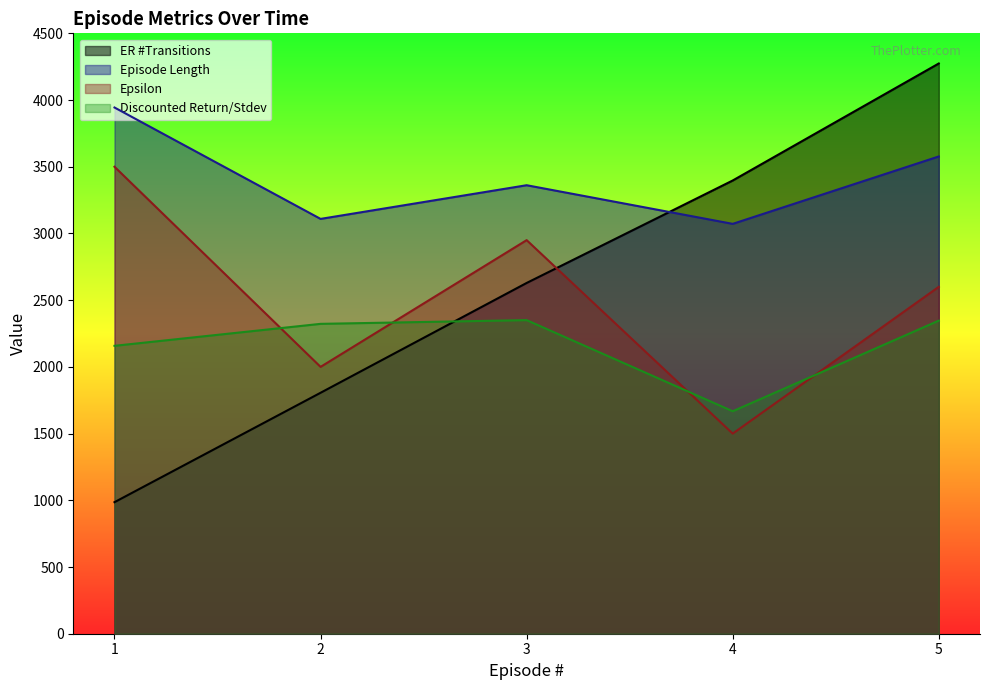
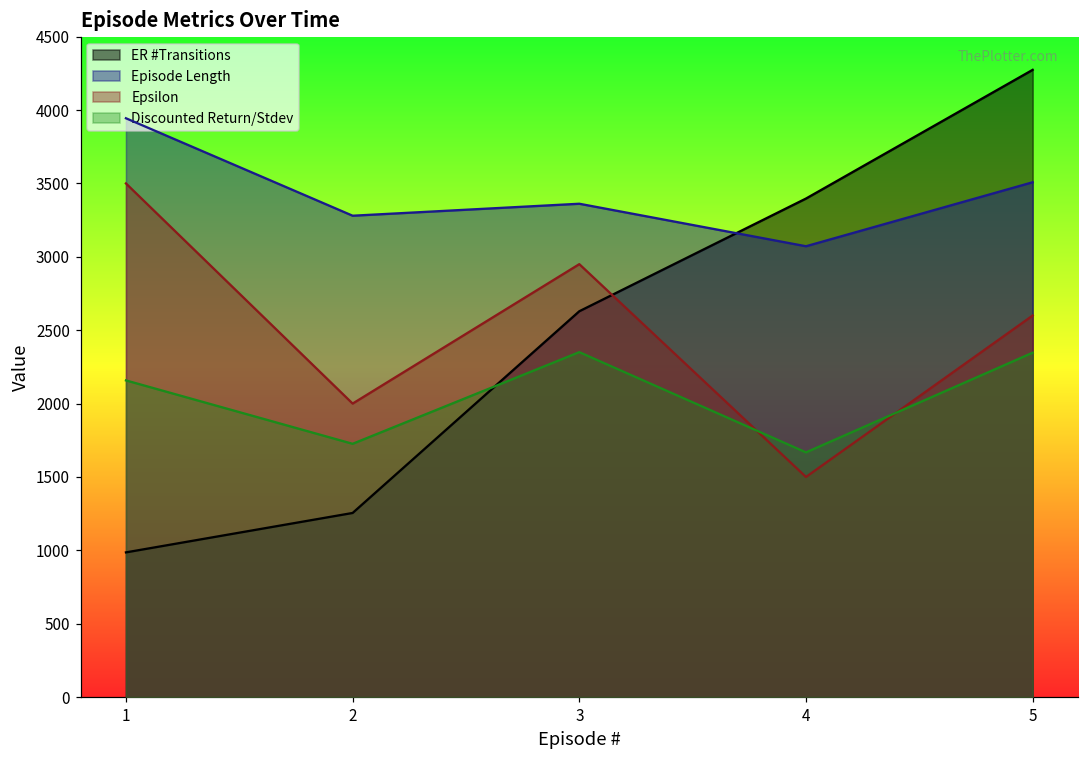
ER #Transitions, 2: 1810 -> 1250
Episode Length, 2: 3110 -> 3280
Discounted Return/Stdev, 2: 2320 -> 1730
Episode Length, 5: 3580 -> 3510
